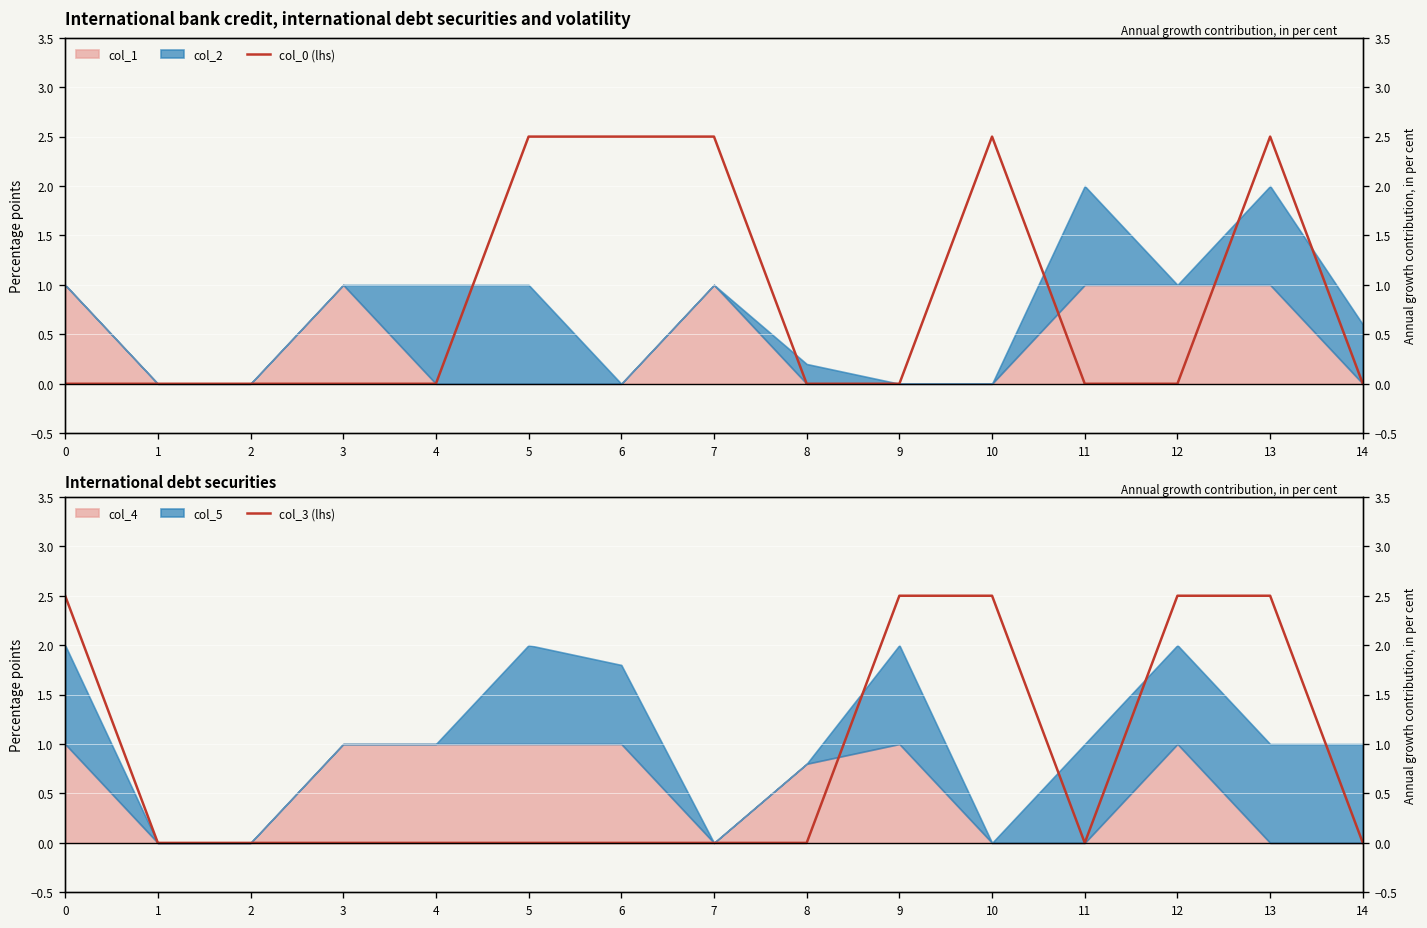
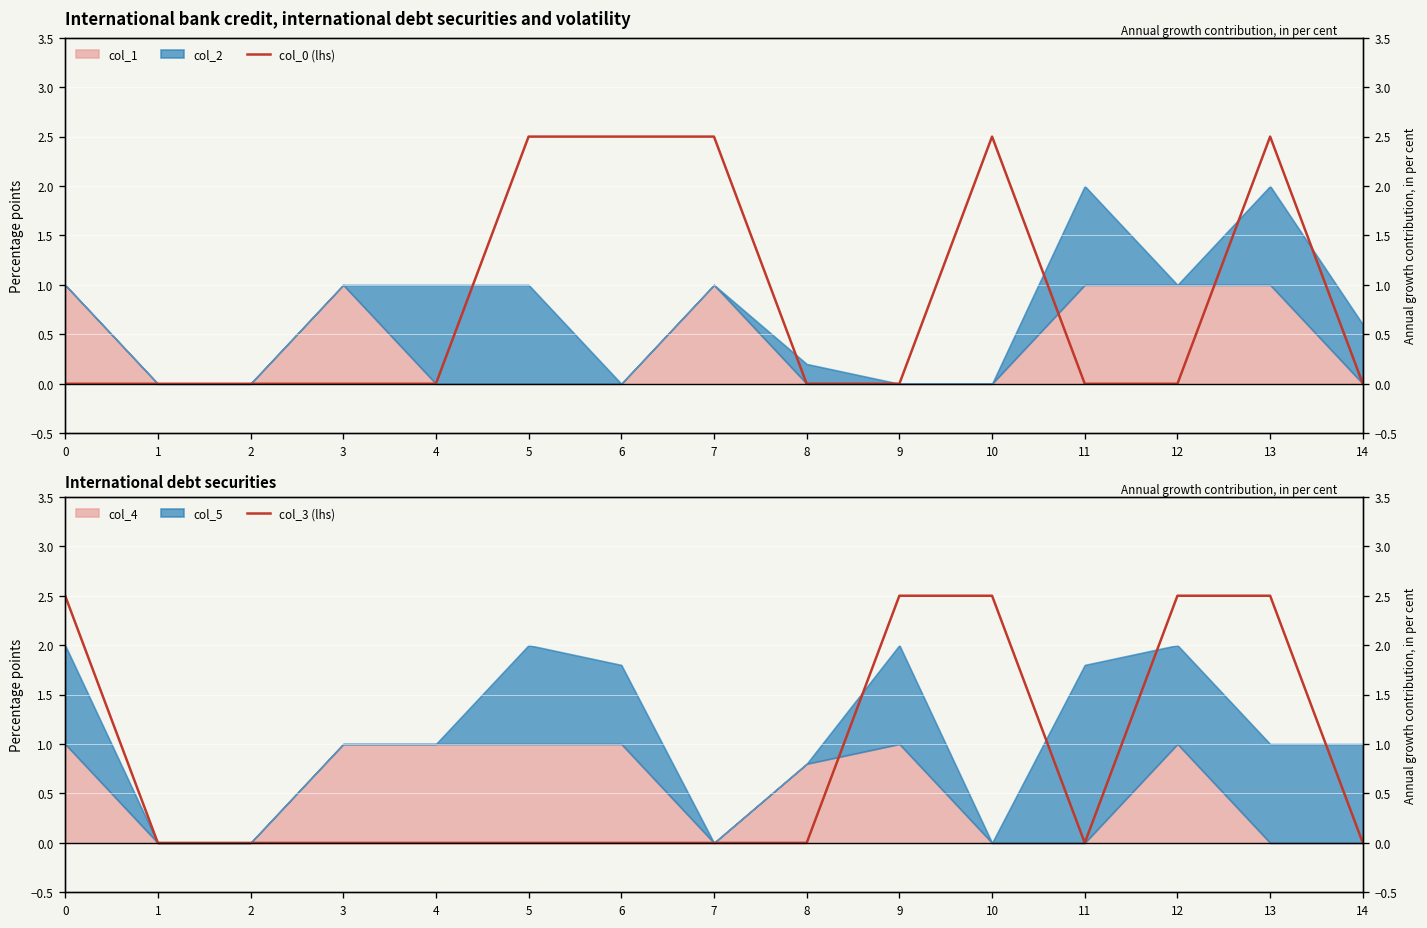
International debt securities, col_5, 11: 1.0 -> 1.8
